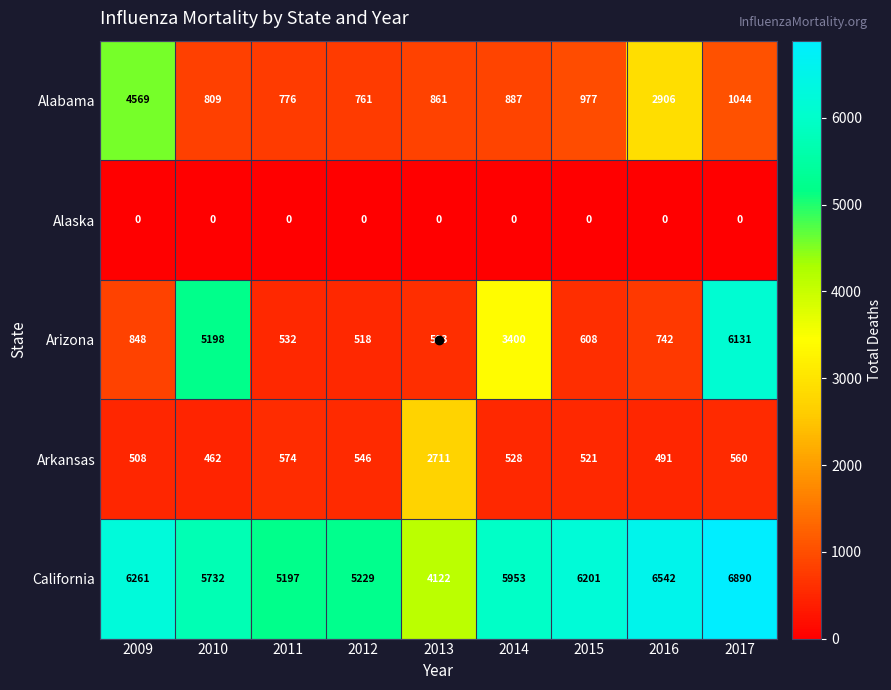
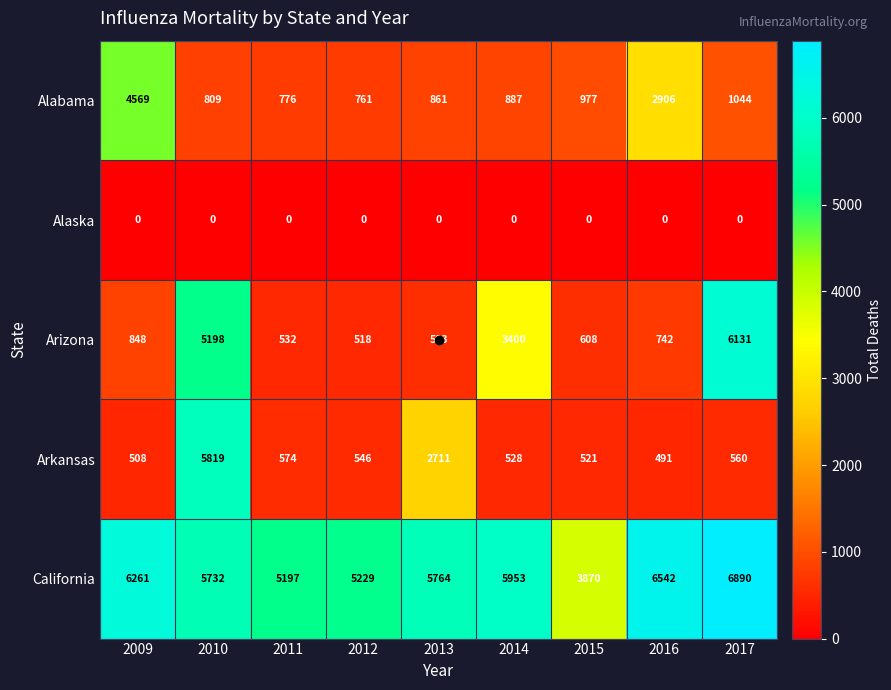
Arkansas, 2010: 462 -> 5819
California, 2013: 4122 -> 5764
California, 2015: 6201 -> 3870
